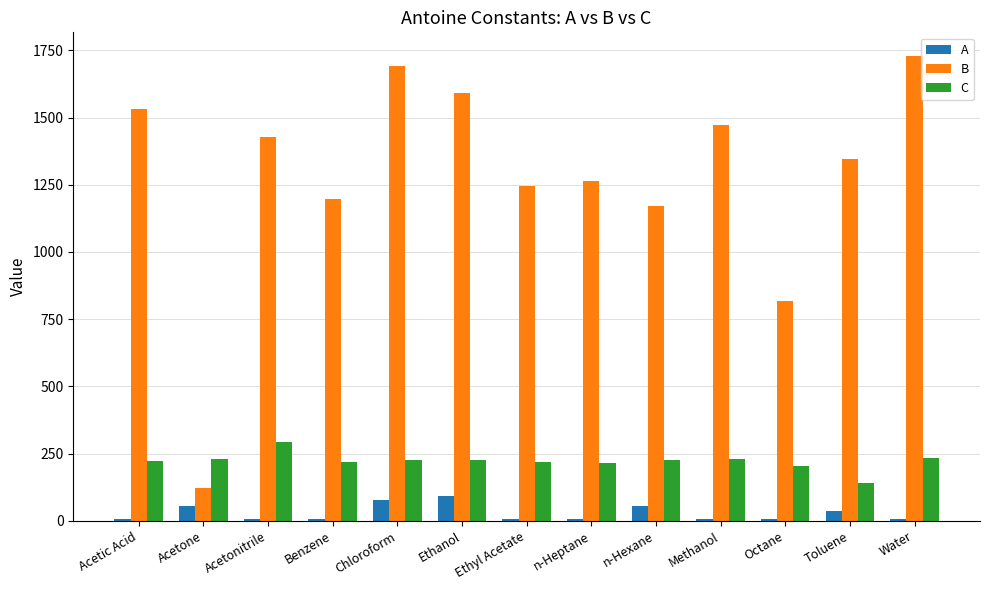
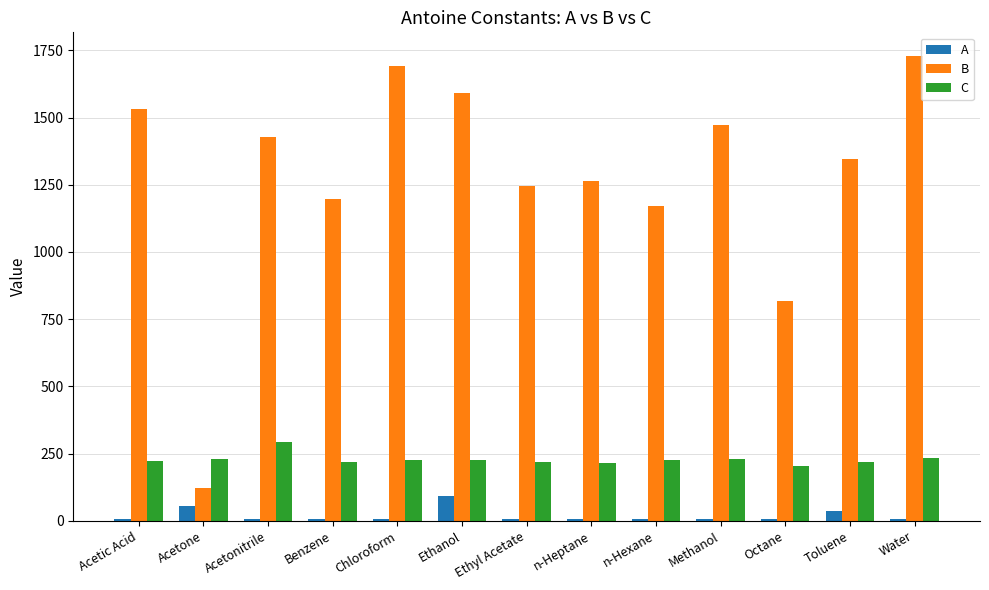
A, Chloroform: 80 -> 10
A, n-Hexane: 60 -> 10
C, Toluene: 140 -> 220
